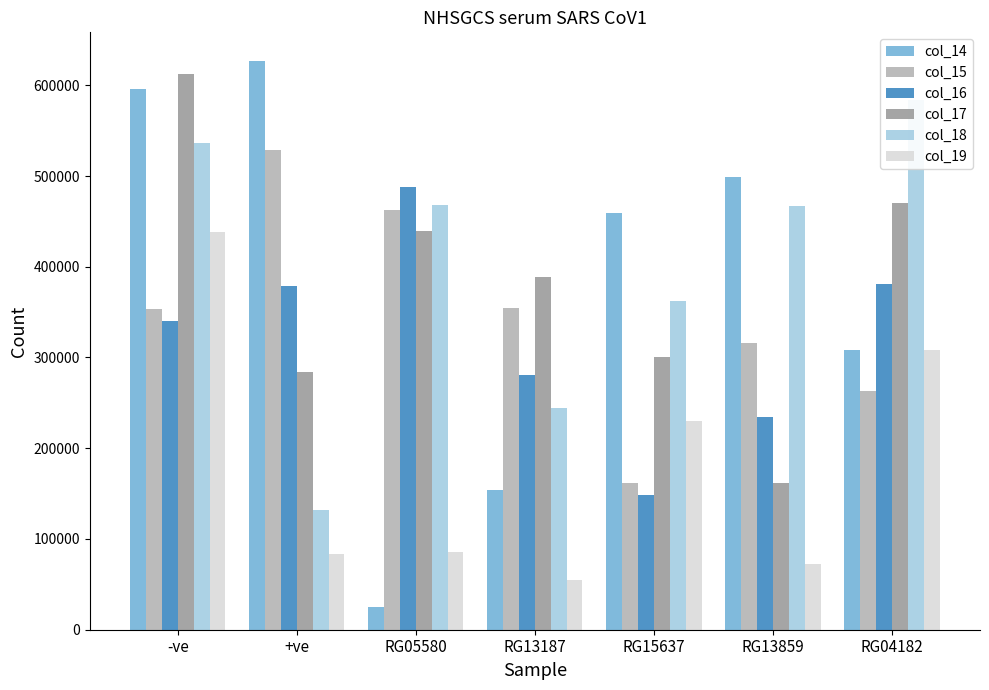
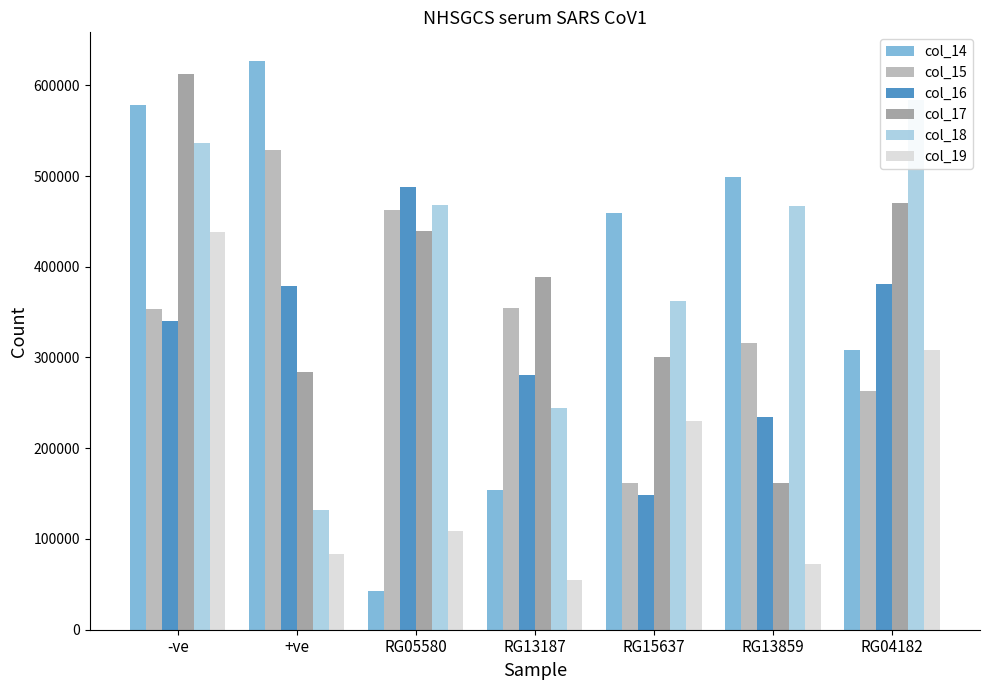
col_14, -ve: 600000 -> 580000
col_14, RG05580: 20000 -> 40000
col_19, RG05580: 90000 -> 110000
